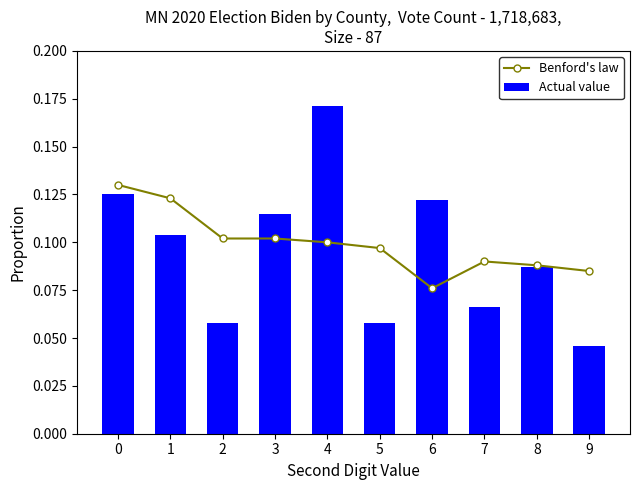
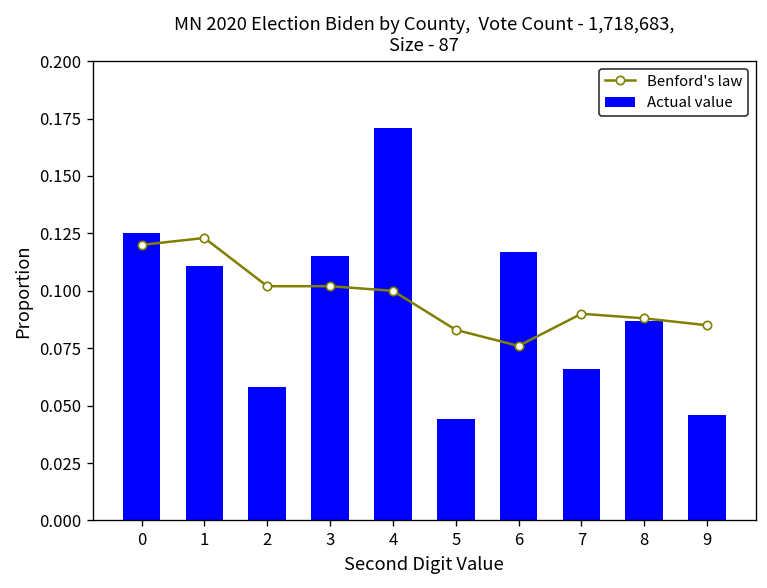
Benford's law, 0: 0.13 -> 0.12
Actual value, 1: 0.104 -> 0.111
Benford's law, 5: 0.097 -> 0.083
Actual value, 5: 0.058 -> 0.044
Actual value, 6: 0.122 -> 0.117
